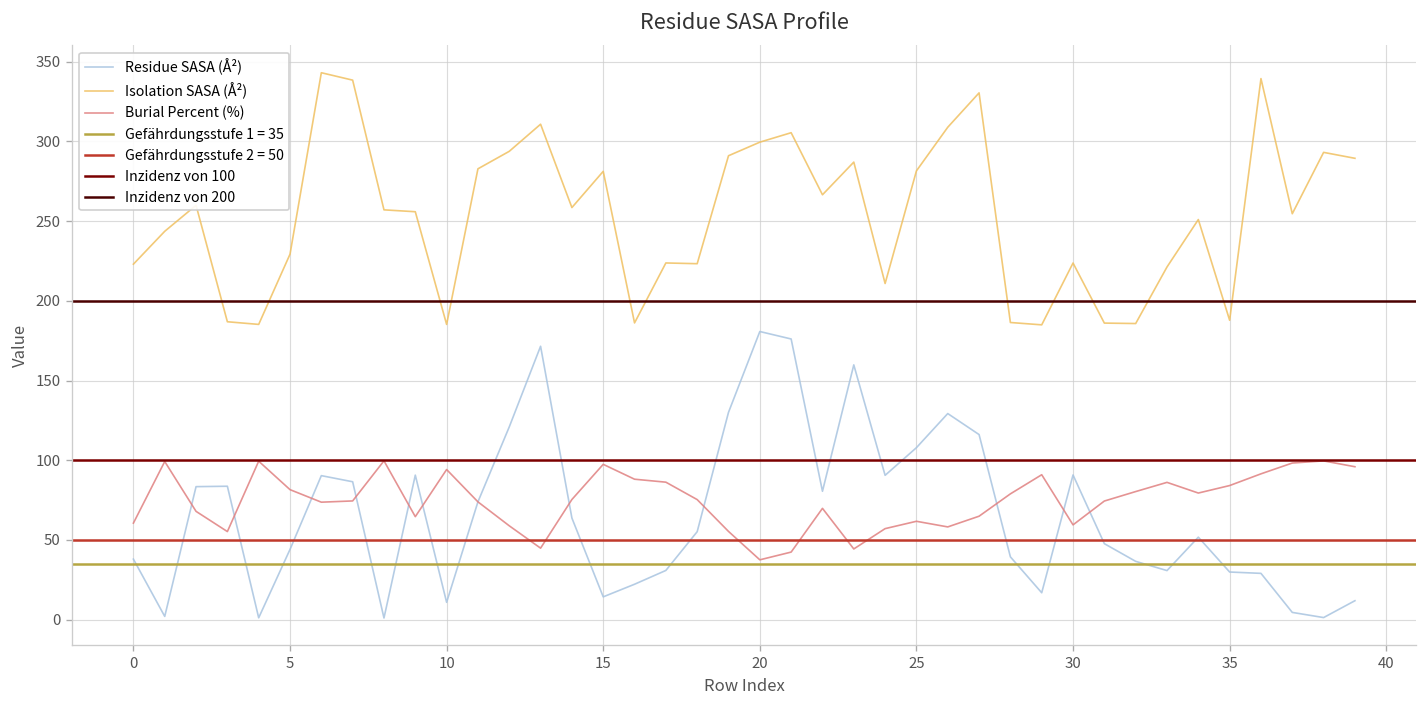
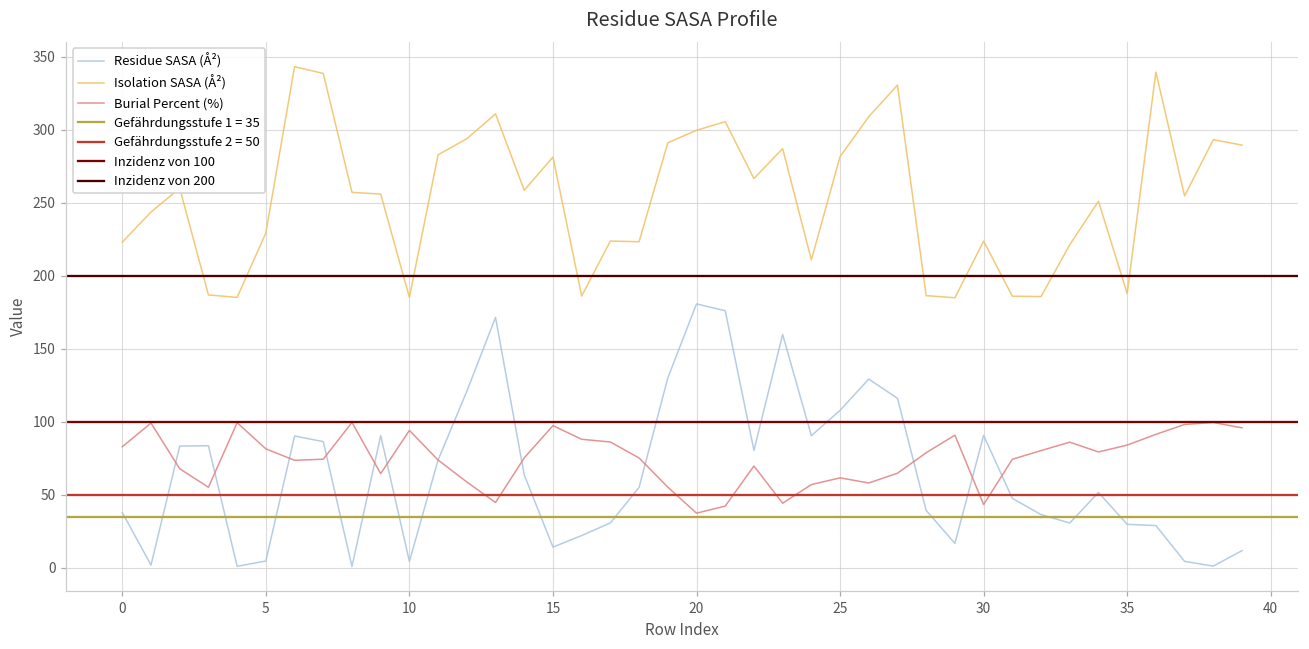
Burial Percent (%), 0: 61 -> 83
Residue SASA (Å²), 5: 44 -> 5
Residue SASA (Å²), 10: 11 -> 4
Burial Percent (%), 30: 59 -> 43
